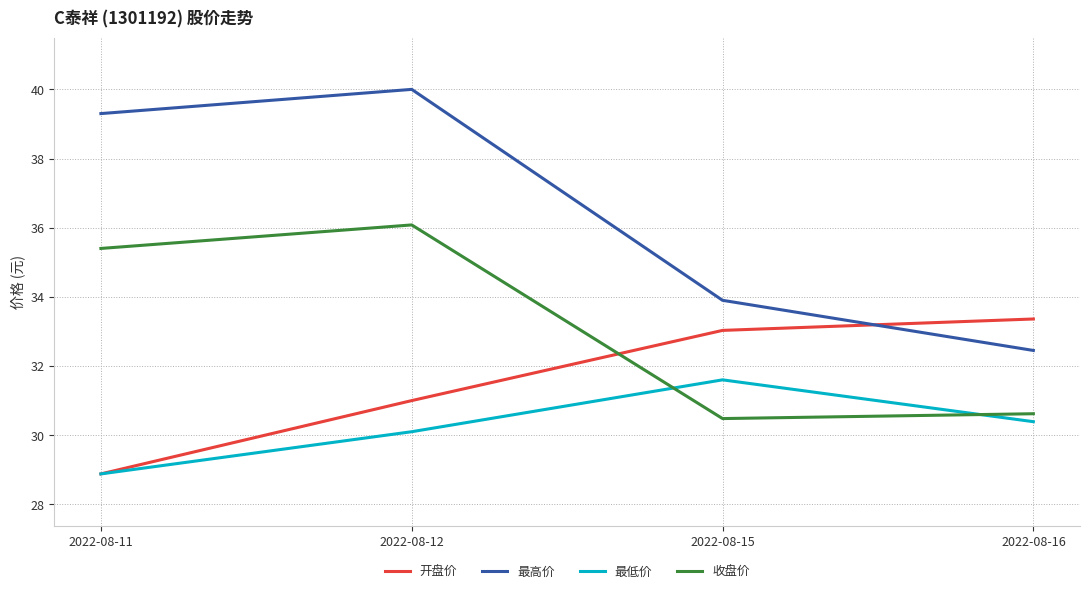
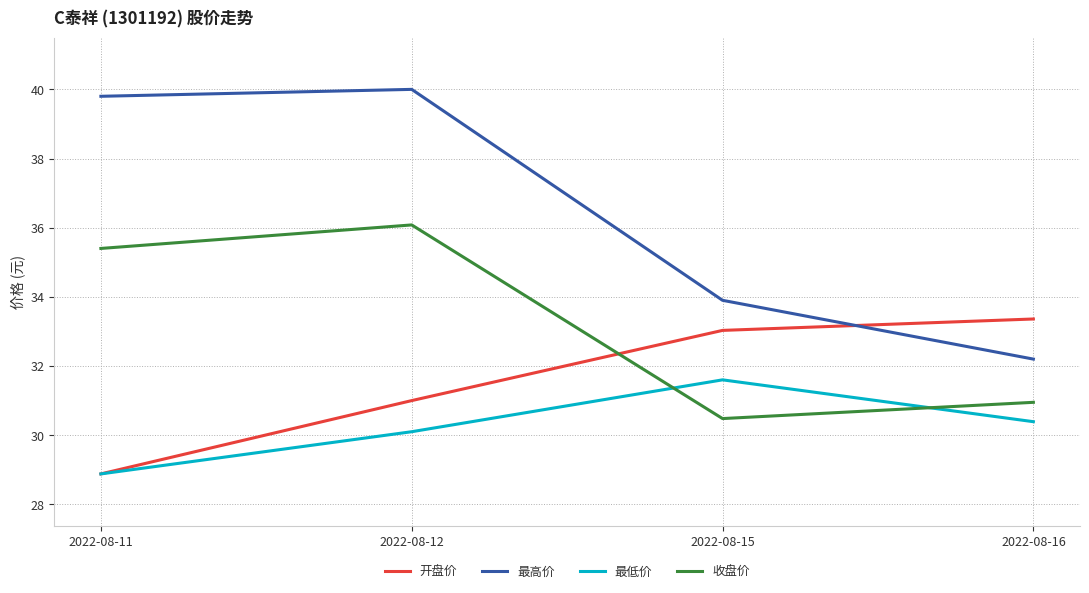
最高价, 2022-08-11: 39.3 -> 39.8
最高价, 2022-08-16: 32.5 -> 32.2
收盘价, 2022-08-16: 30.6 -> 31.0
